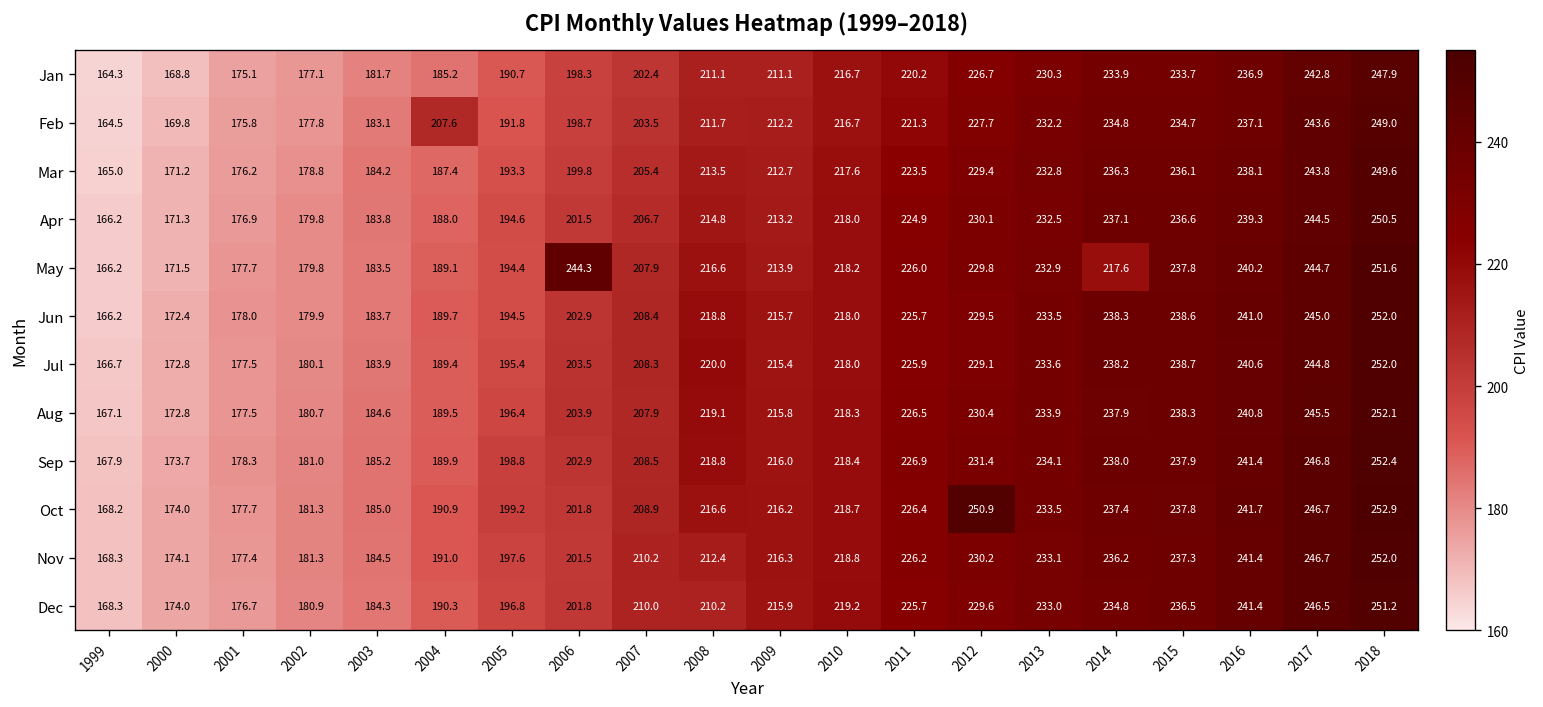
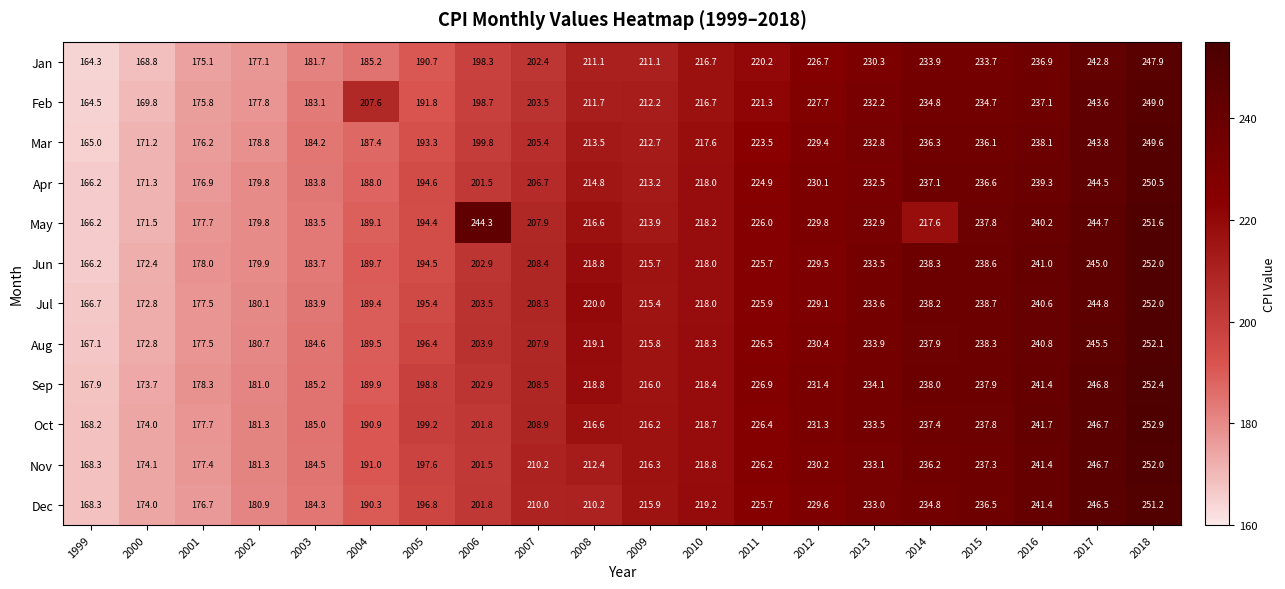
Oct, 2012: 250.9 -> 231.3
